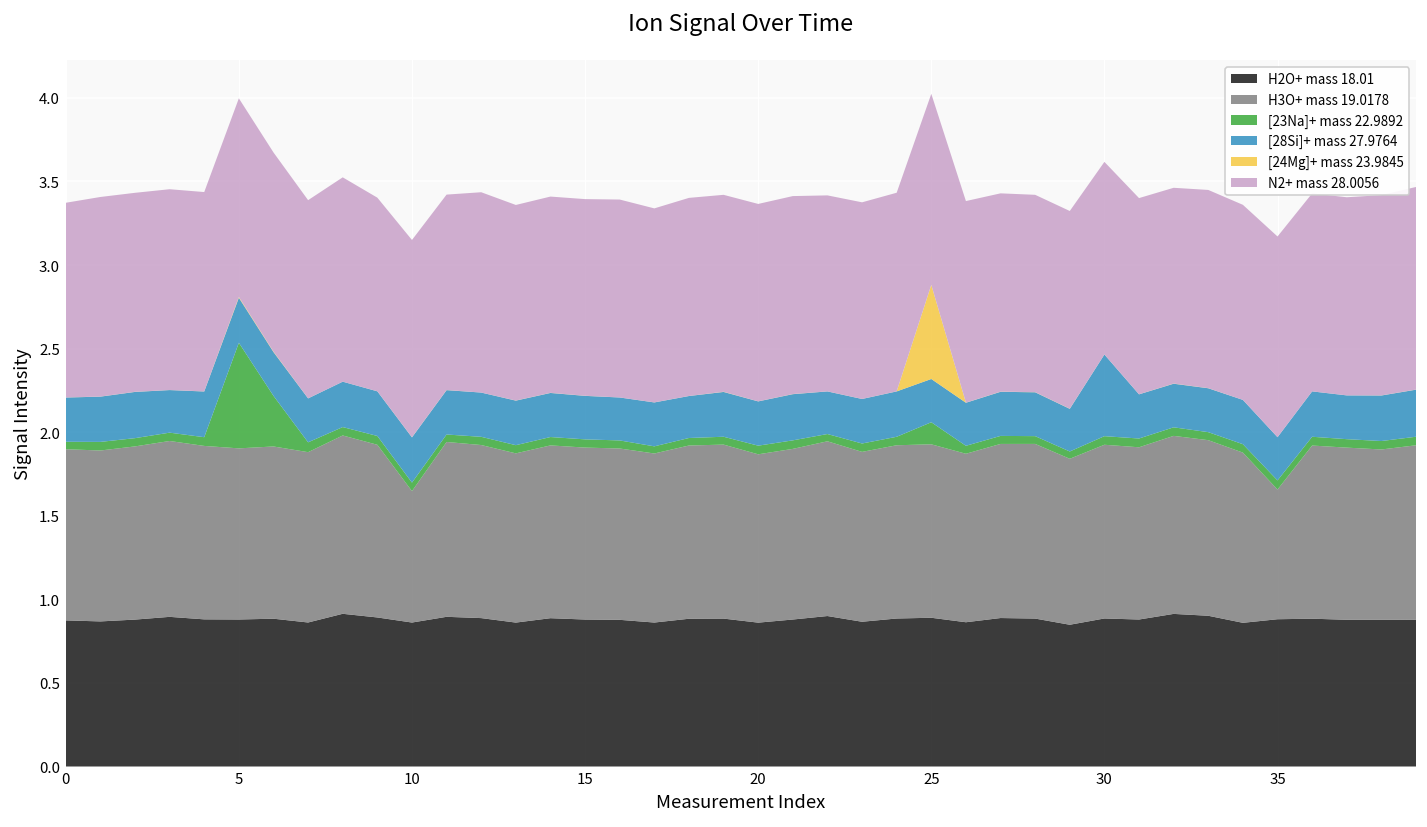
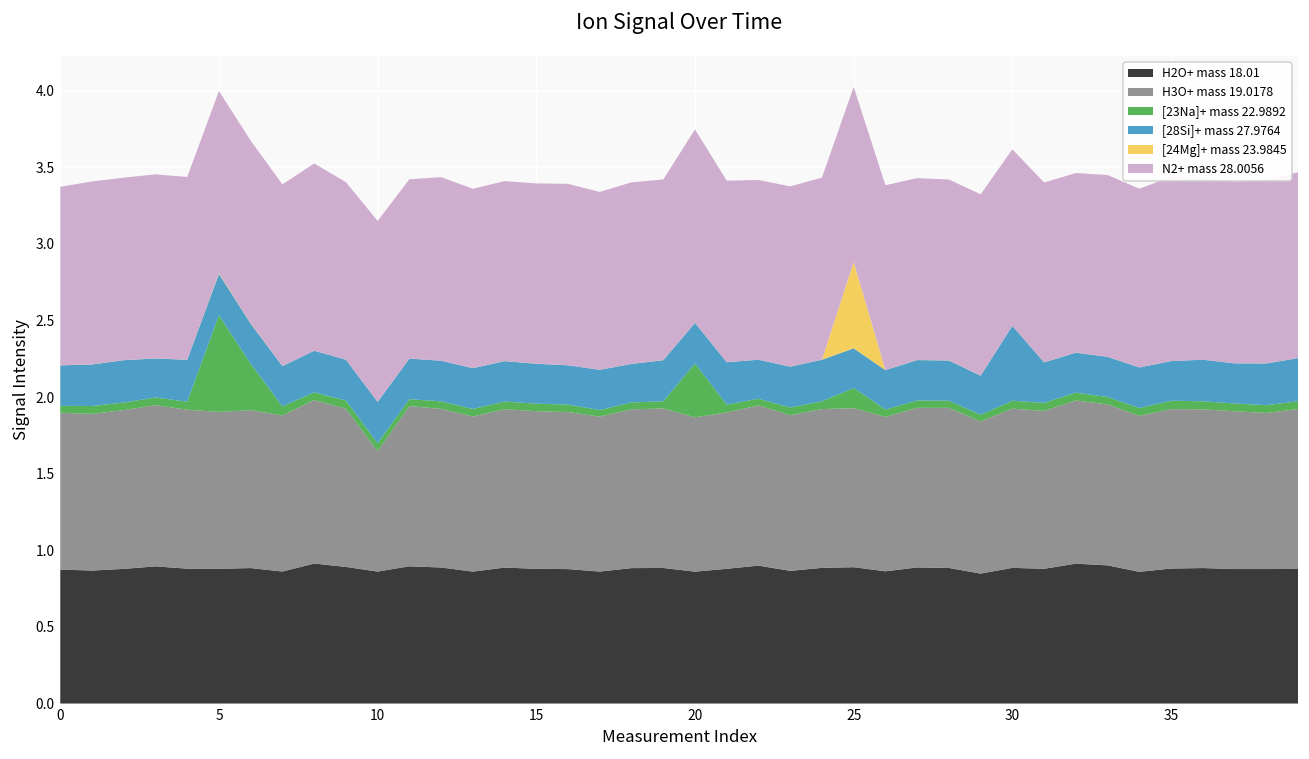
[23Na]+ mass 22.9892, 20: 0.05 -> 0.35
N2+ mass 28.0056, 20: 1.18 -> 1.26
H3O+ mass 19.0178, 35: 0.78 -> 1.04
